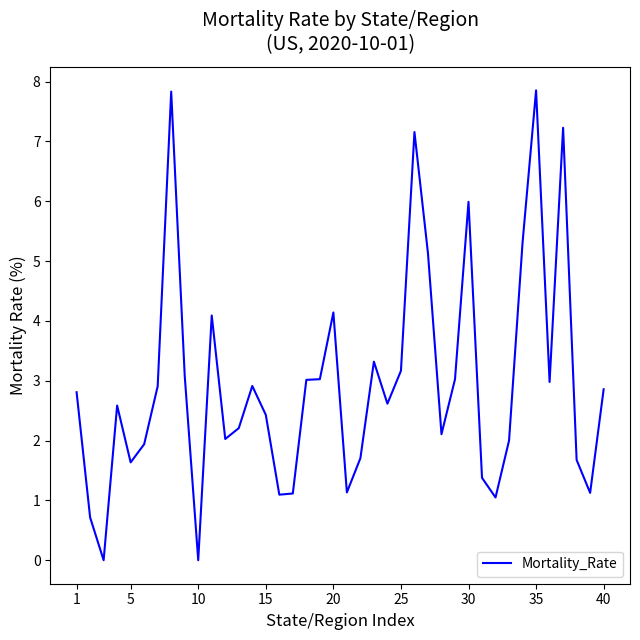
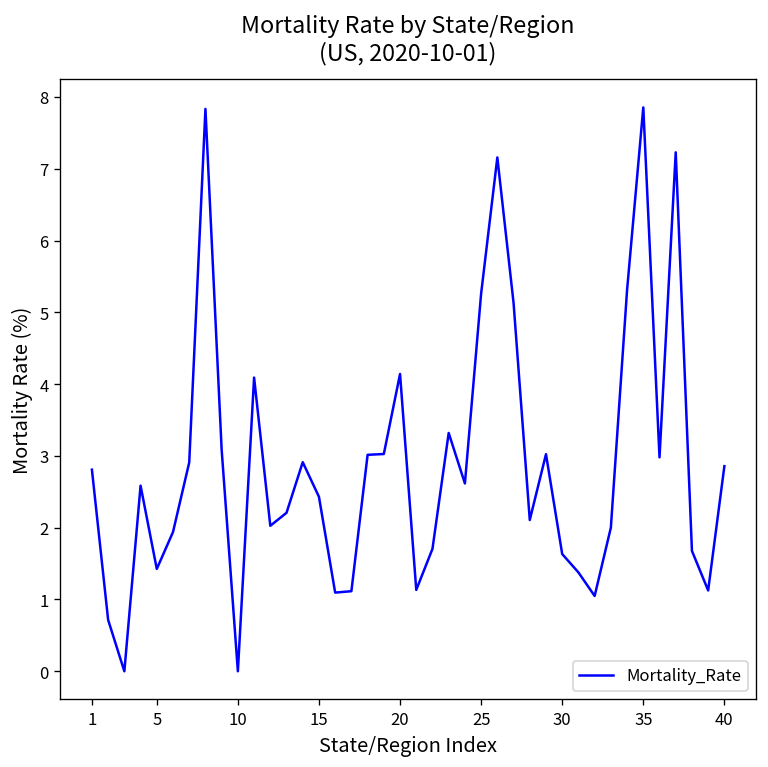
5: 1.6 -> 1.4
25: 3.2 -> 5.3
30: 6.0 -> 1.6
